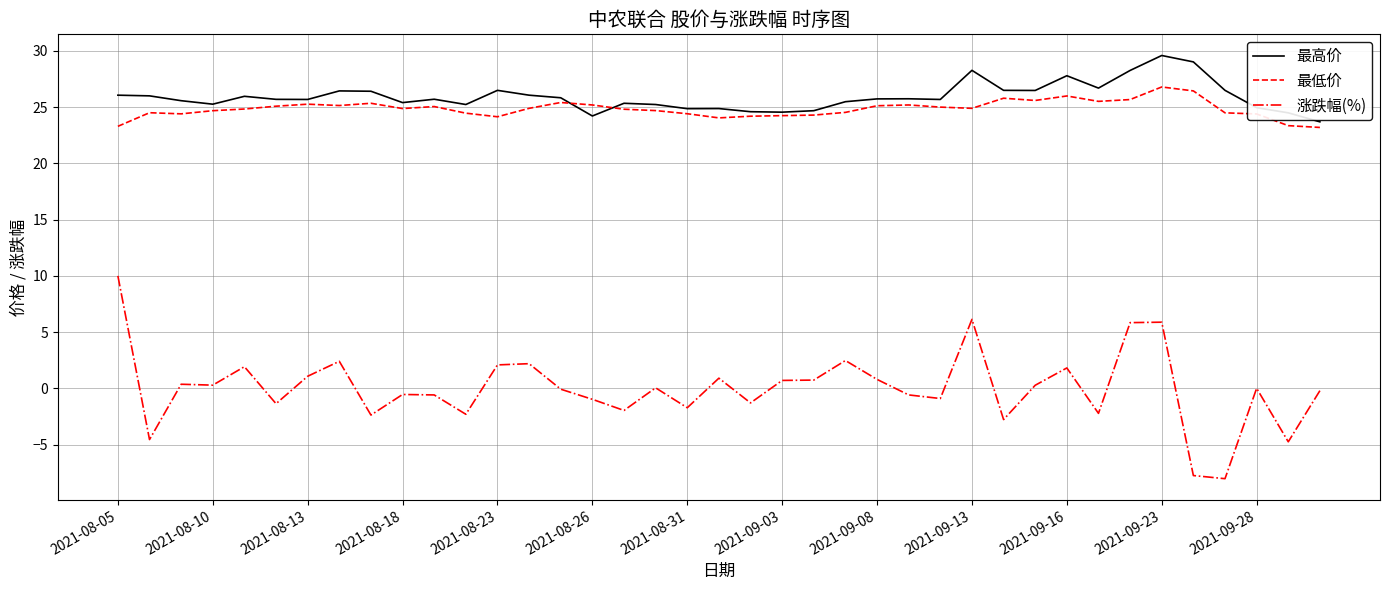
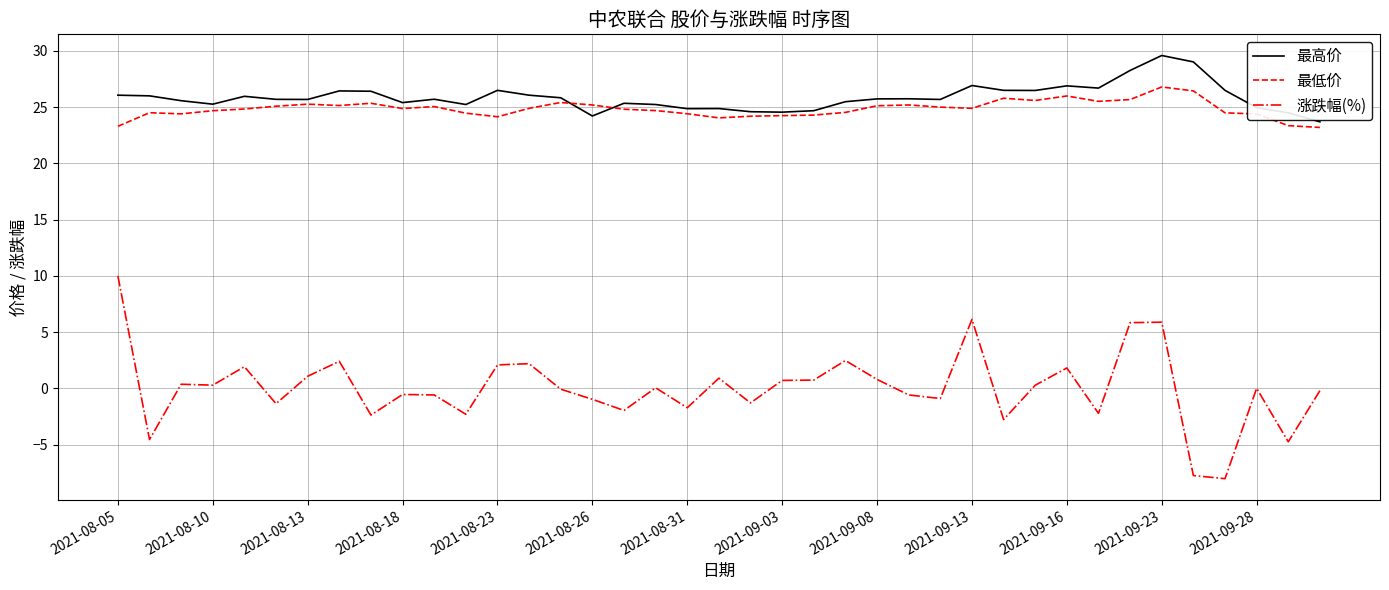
最高价, 2021-09-13: 28.3 -> 26.9
最高价, 2021-09-16: 27.8 -> 26.9
